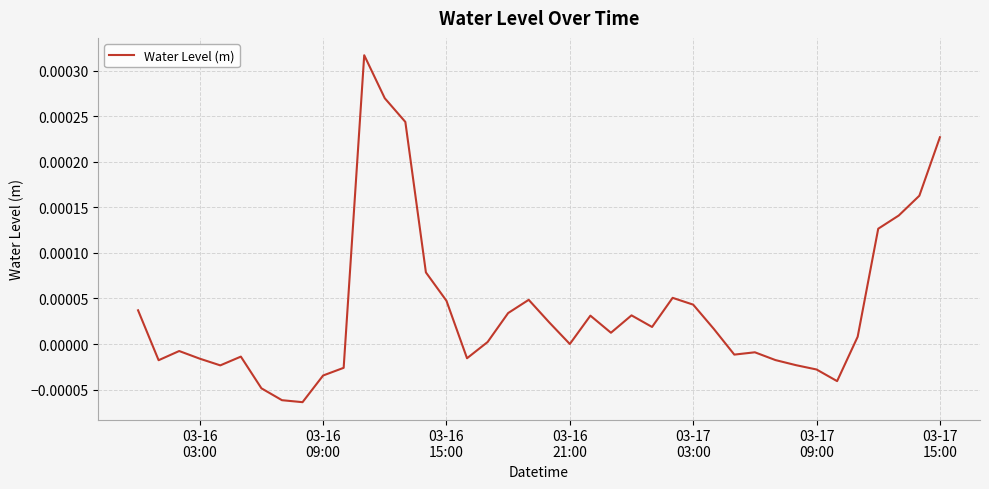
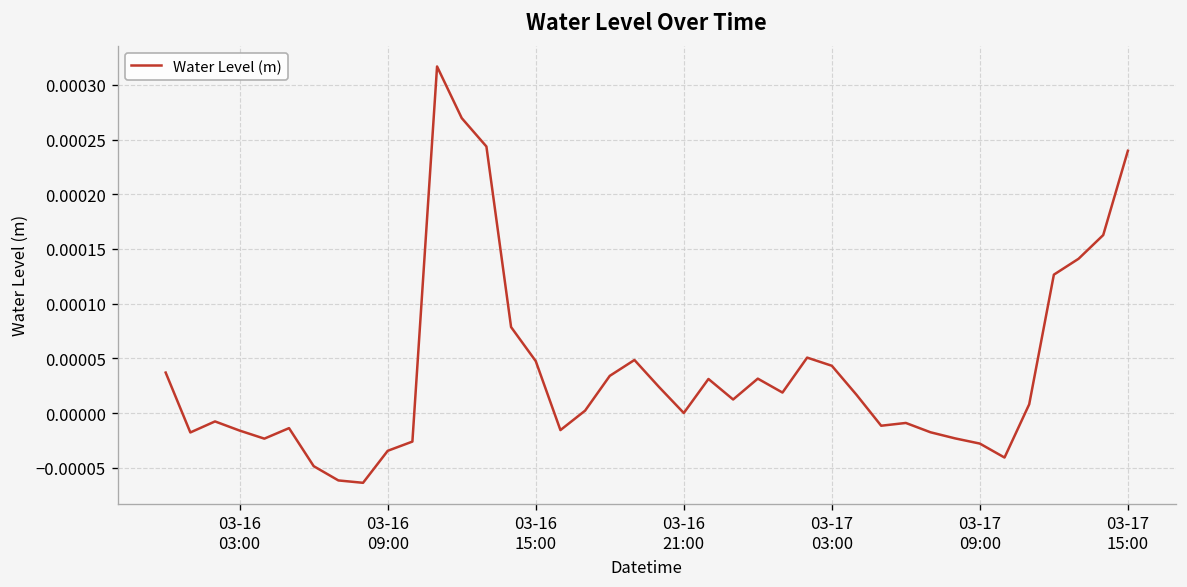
03-17 15:00: 0.00023 -> 0.00024
